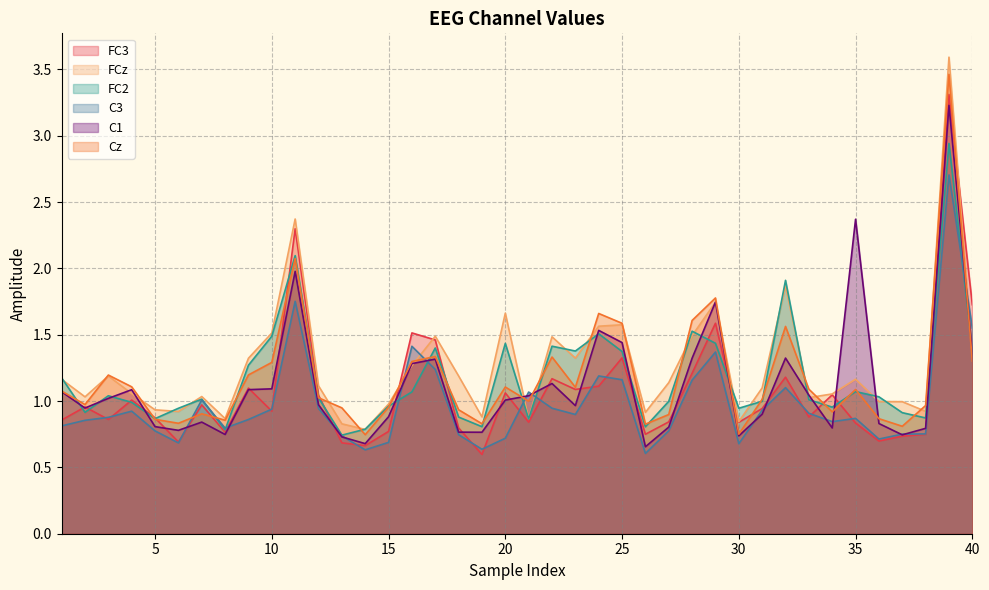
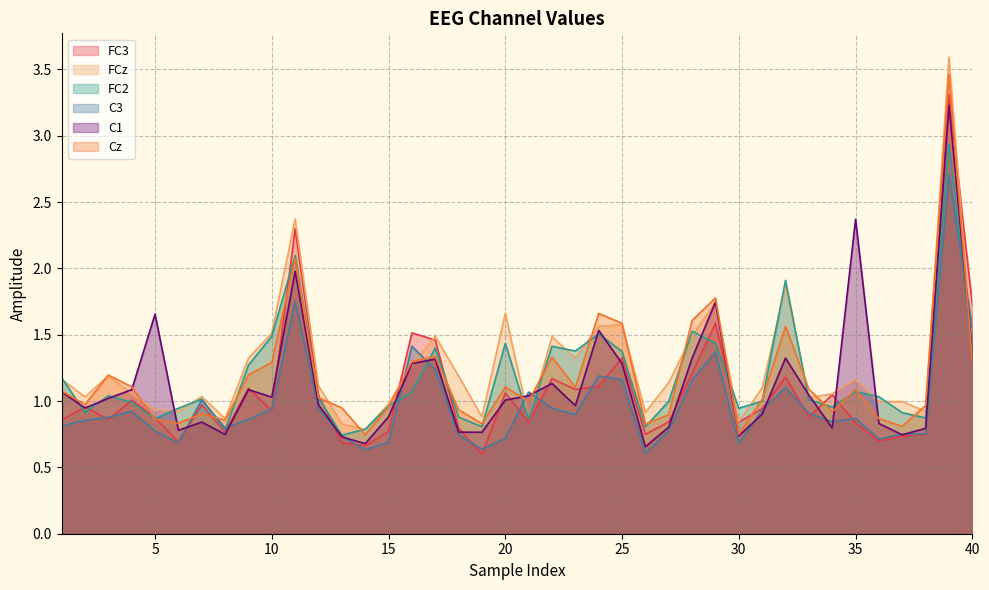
C1, 5: 0.81 -> 1.66
C1, 10: 1.09 -> 1.03
C1, 25: 1.44 -> 1.28
